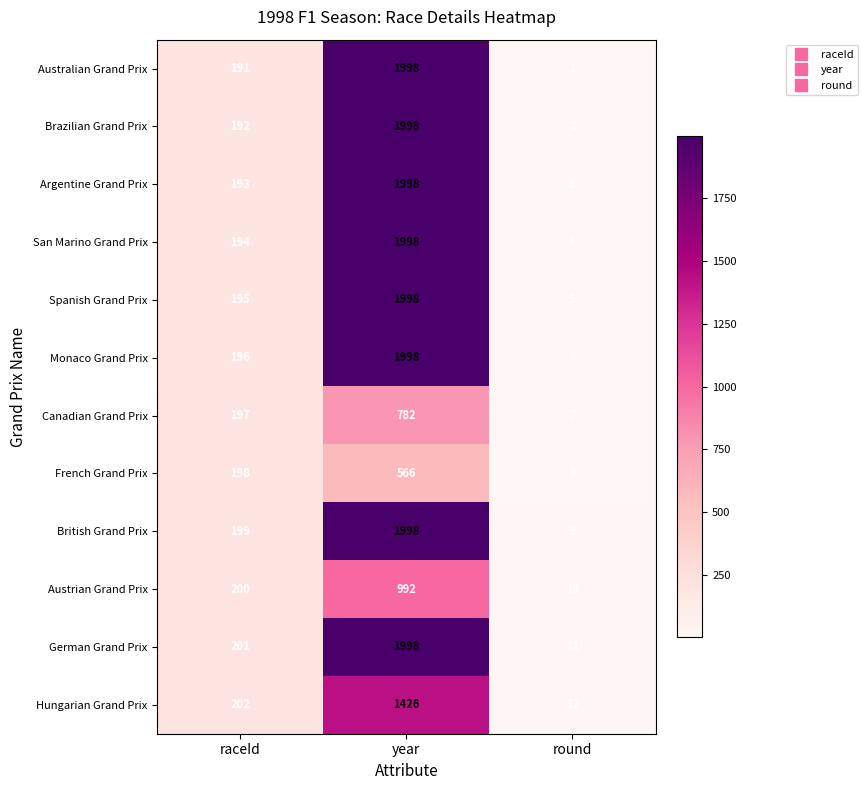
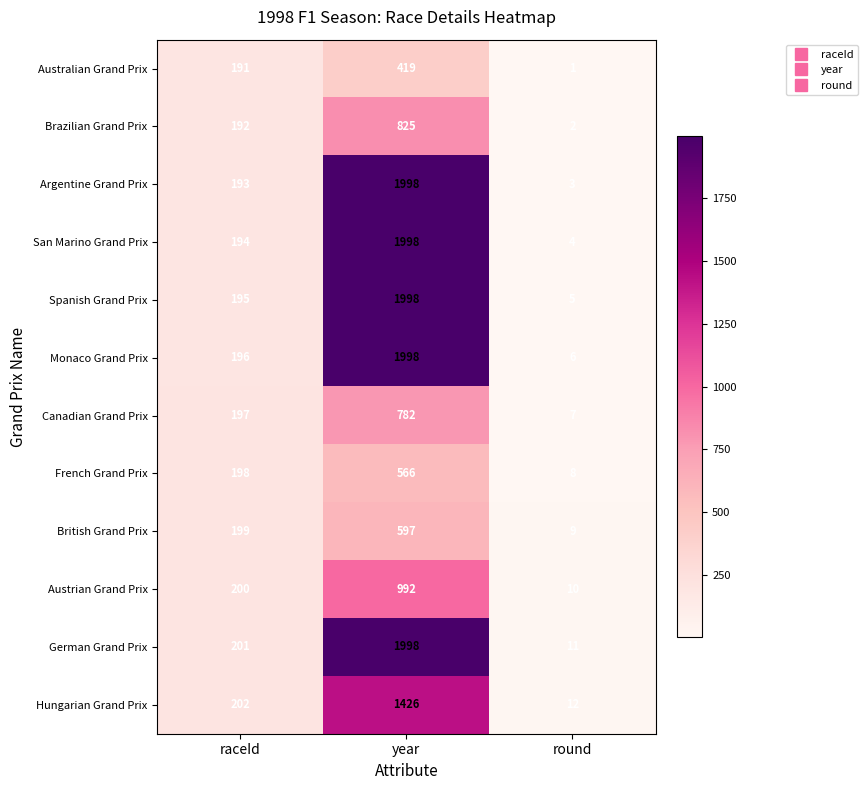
Australian Grand Prix, year: 1998 -> 419
Brazilian Grand Prix, year: 1998 -> 825
British Grand Prix, year: 1998 -> 597
